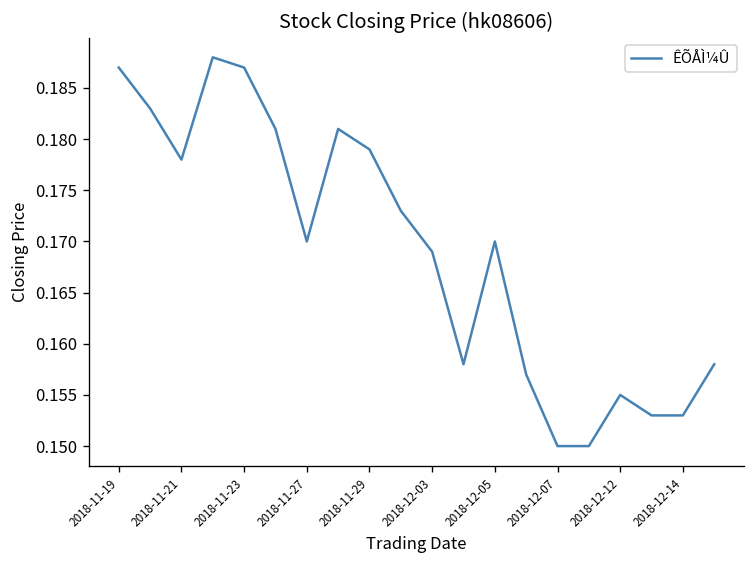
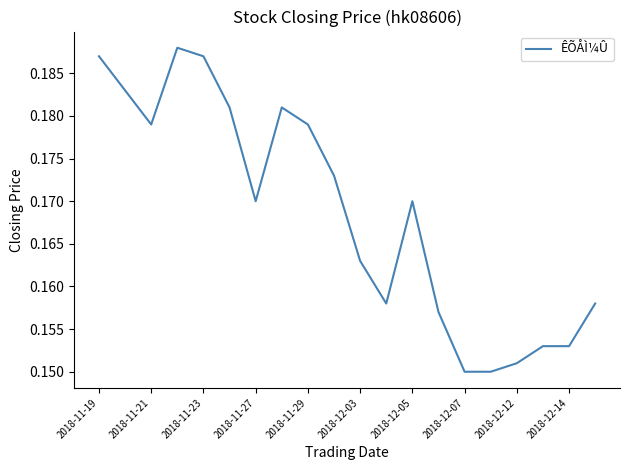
2018-11-21: 0.178 -> 0.179
2018-12-03: 0.169 -> 0.163
2018-12-12: 0.155 -> 0.151
